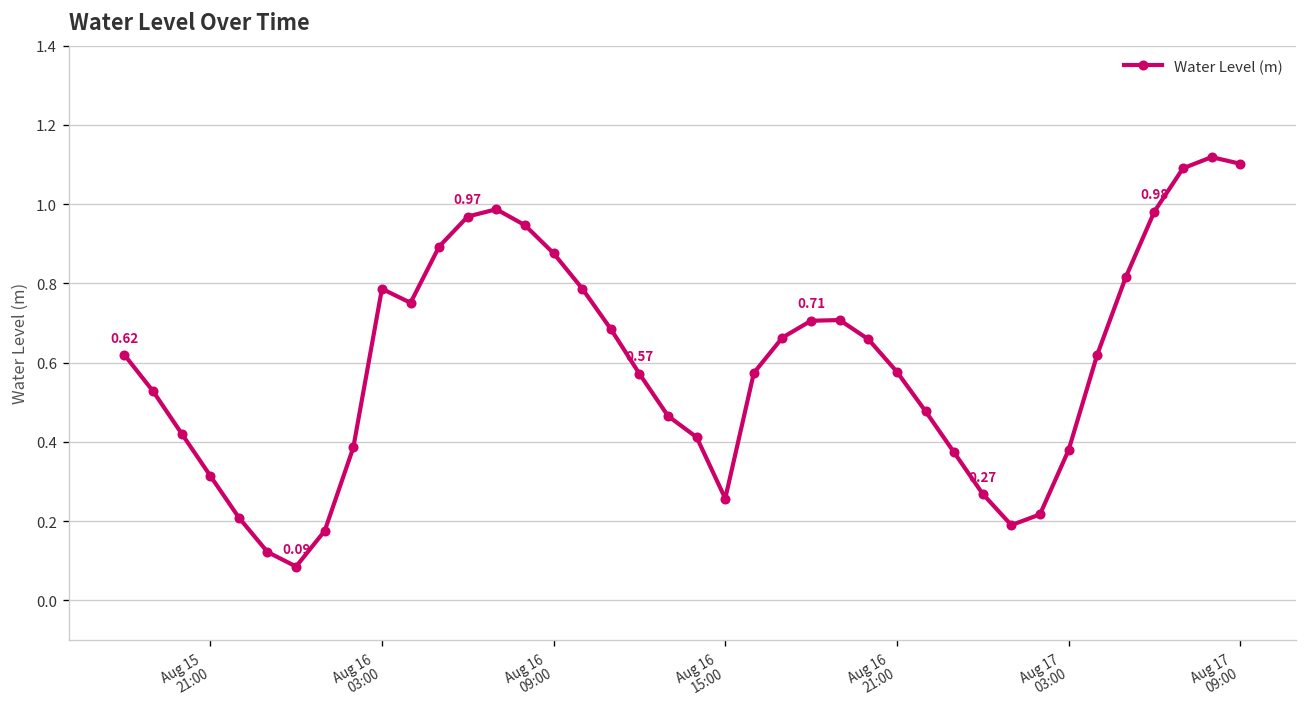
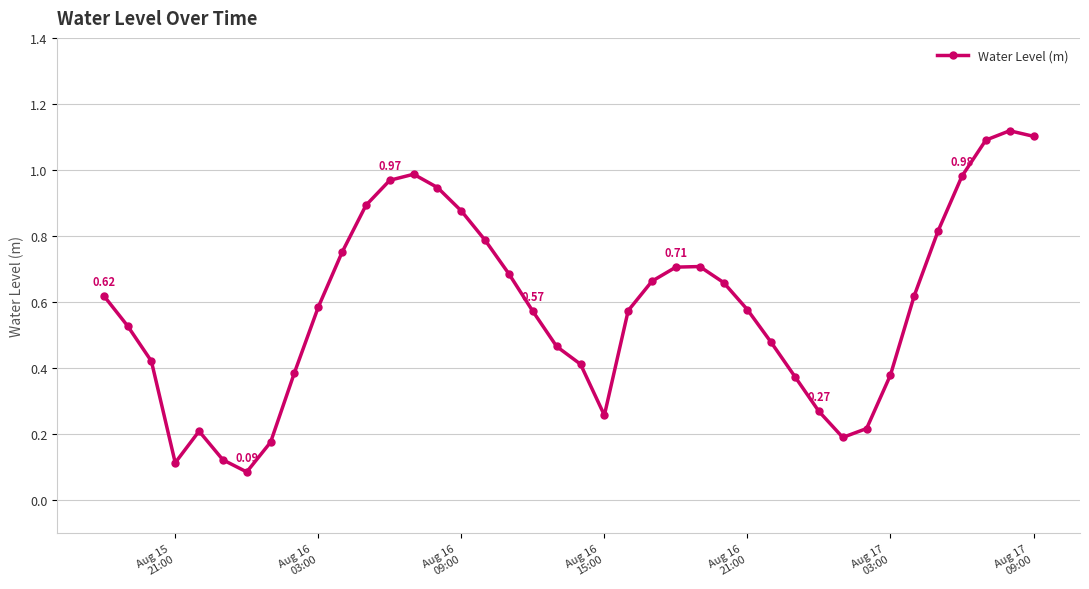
Aug 15 21:00: 0.31 -> 0.11
Aug 16 03:00: 0.79 -> 0.58
